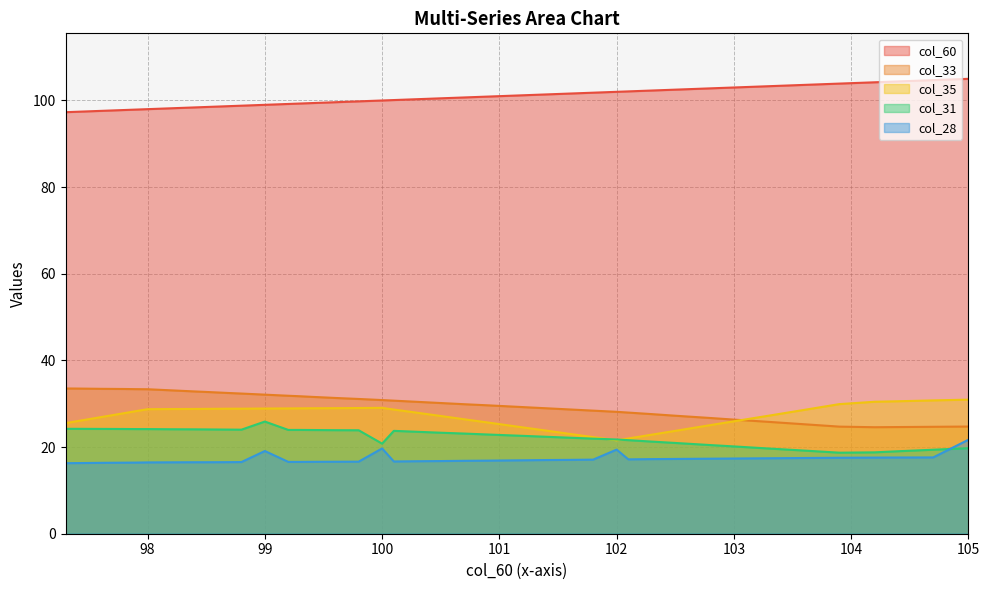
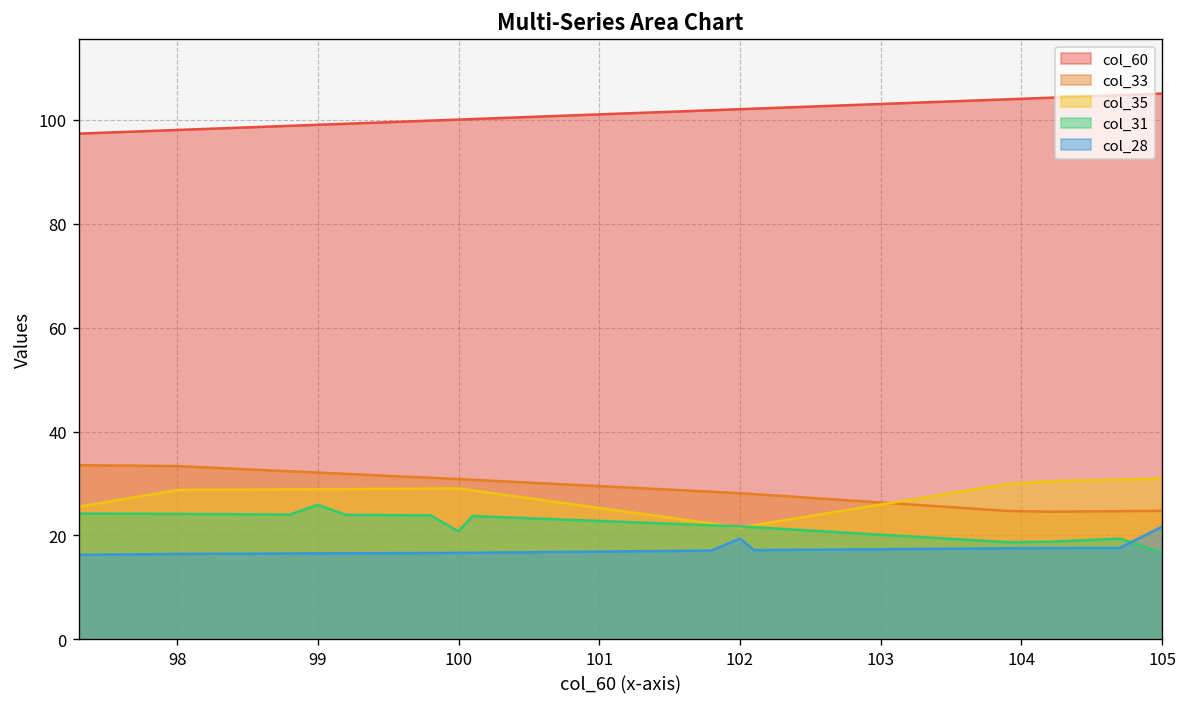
col_28, 99: 19 -> 17
col_28, 100: 20 -> 17
col_31, 105: 20 -> 17
